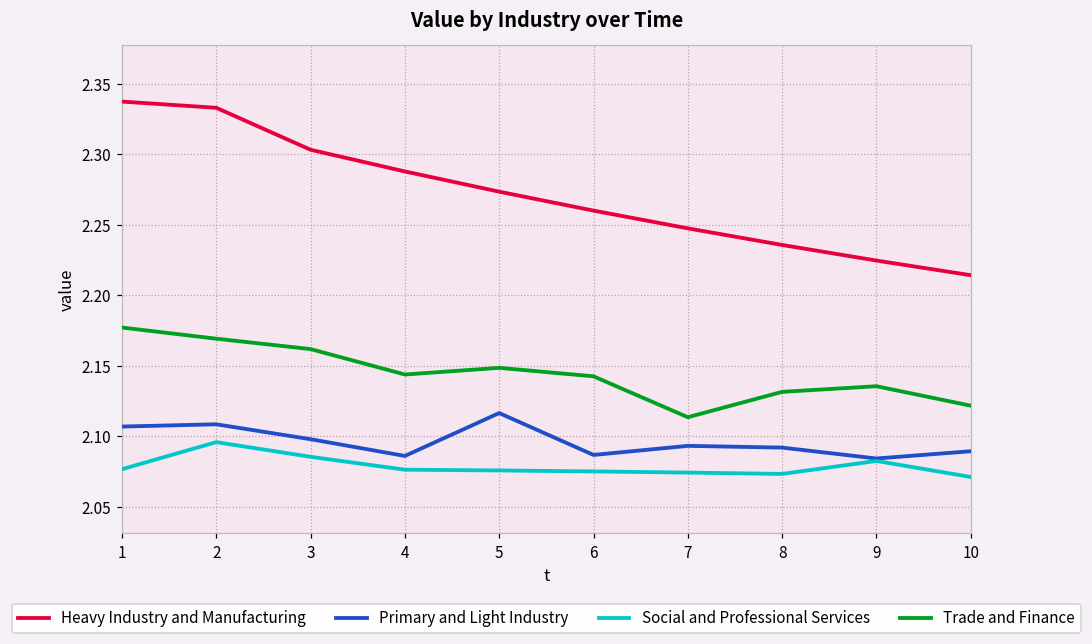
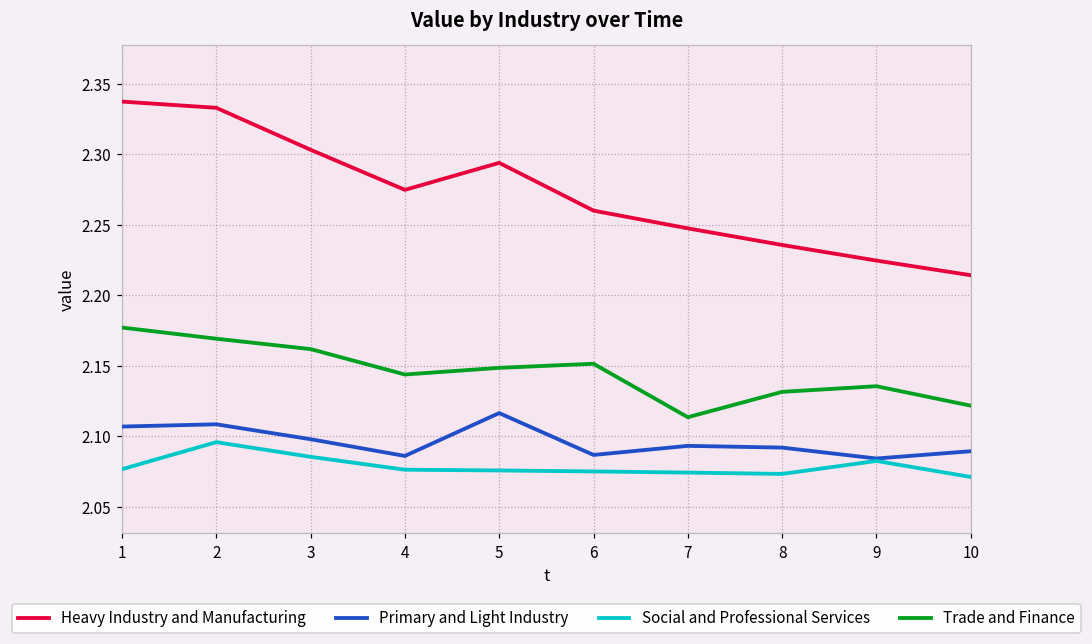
Heavy Industry and Manufacturing, 4: 2.288 -> 2.275
Heavy Industry and Manufacturing, 5: 2.273 -> 2.294
Trade and Finance, 6: 2.142 -> 2.151
